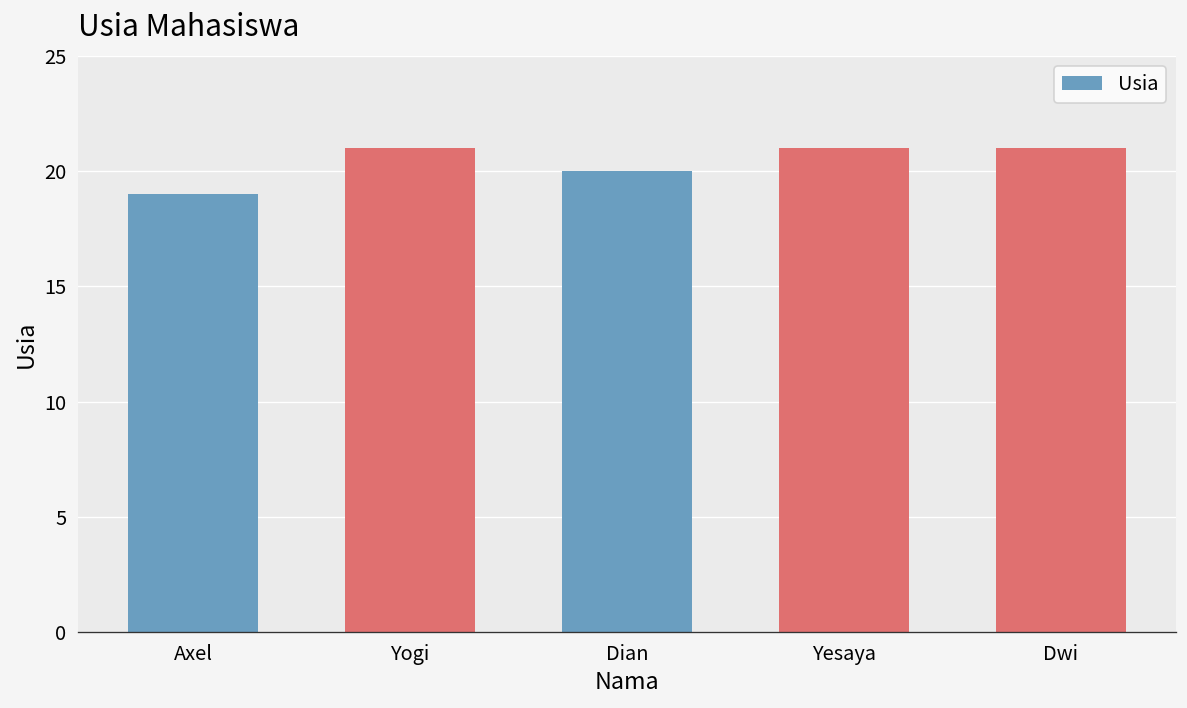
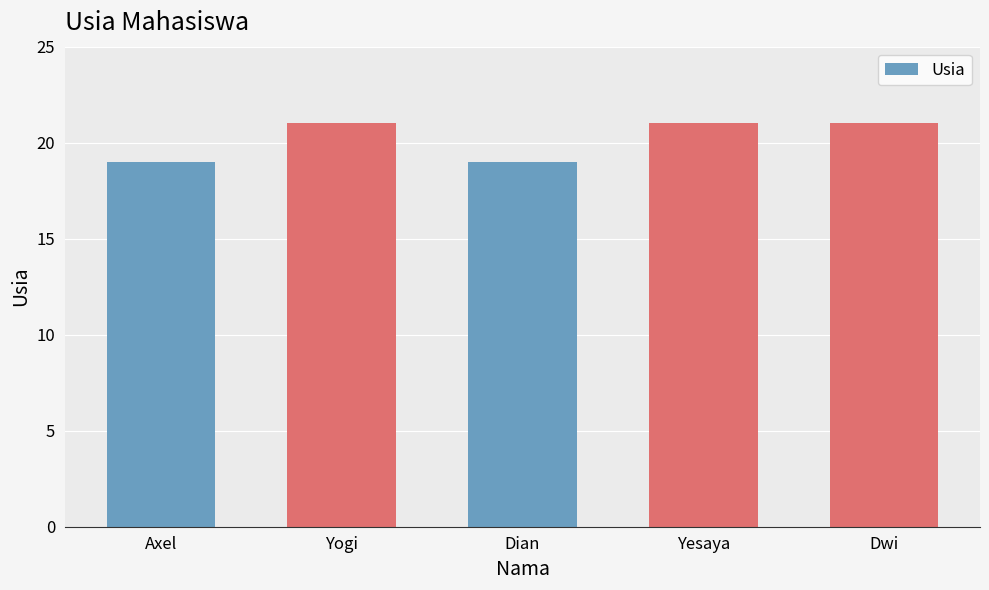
Dian: 20 -> 19
